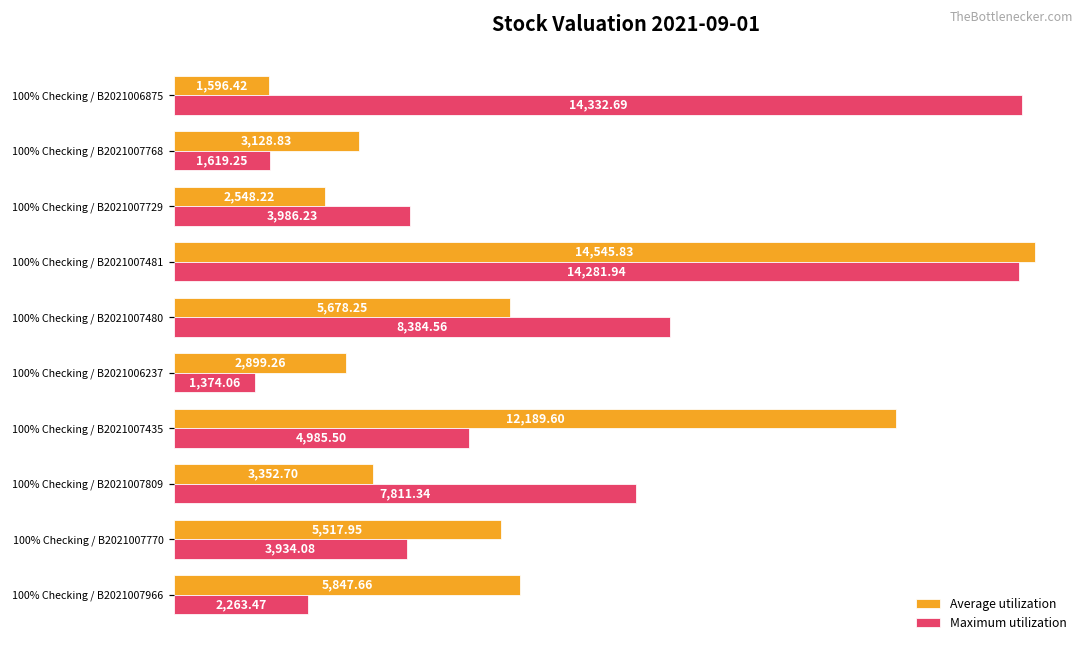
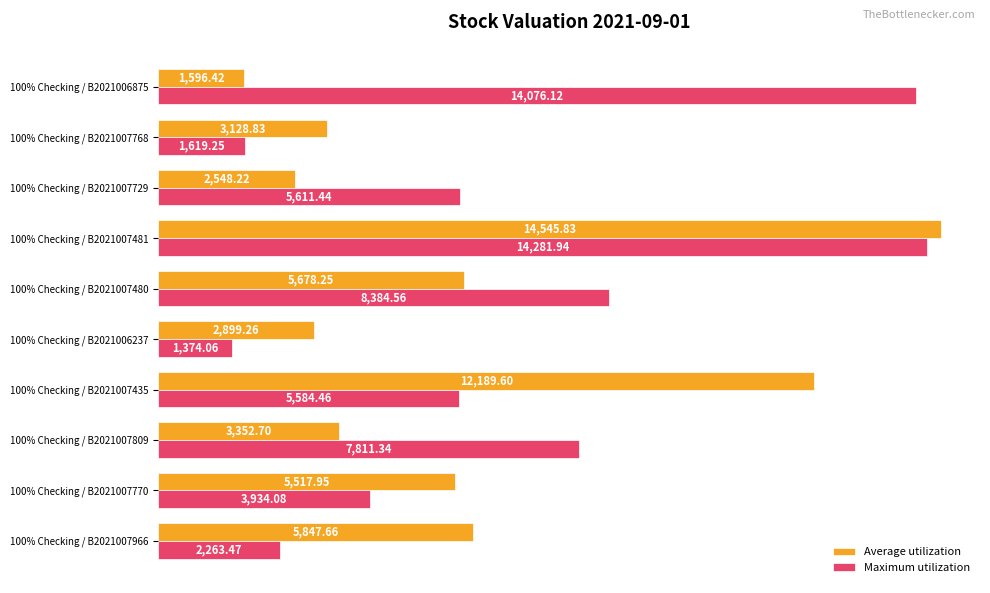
Maximum utilization, 100% Checking / B2021006875: 14,332.69 -> 14,076.12
Maximum utilization, 100% Checking / B2021007729: 3,986.23 -> 5,611.44
Maximum utilization, 100% Checking / B2021007435: 4,985.50 -> 5,584.46
